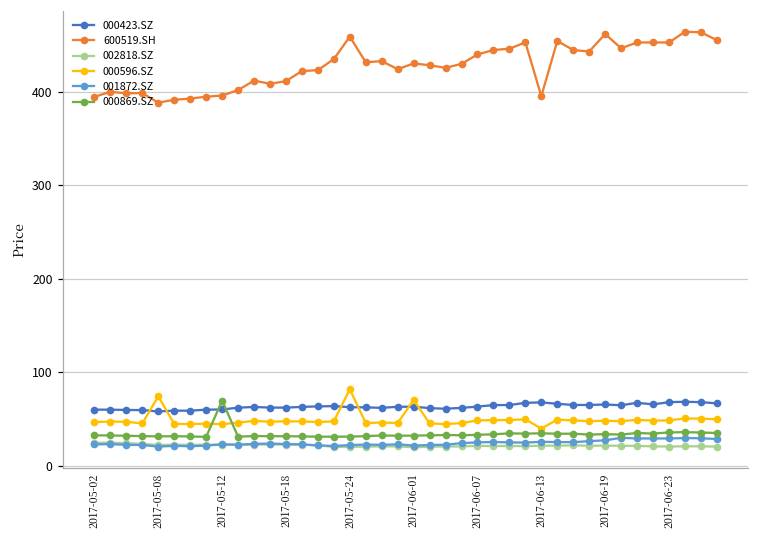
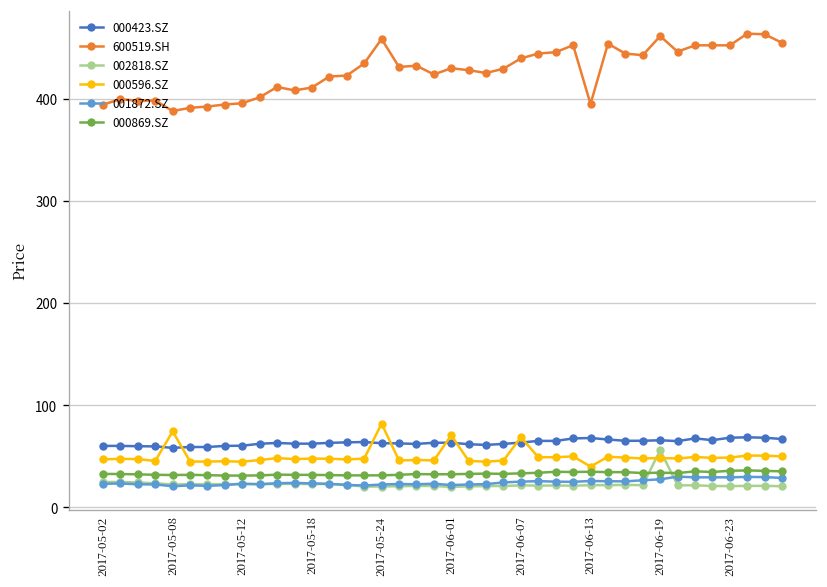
000869.SZ, 2017-05-12: 70 -> 30
000596.SZ, 2017-06-07: 50 -> 70
002818.SZ, 2017-06-19: 20 -> 60
